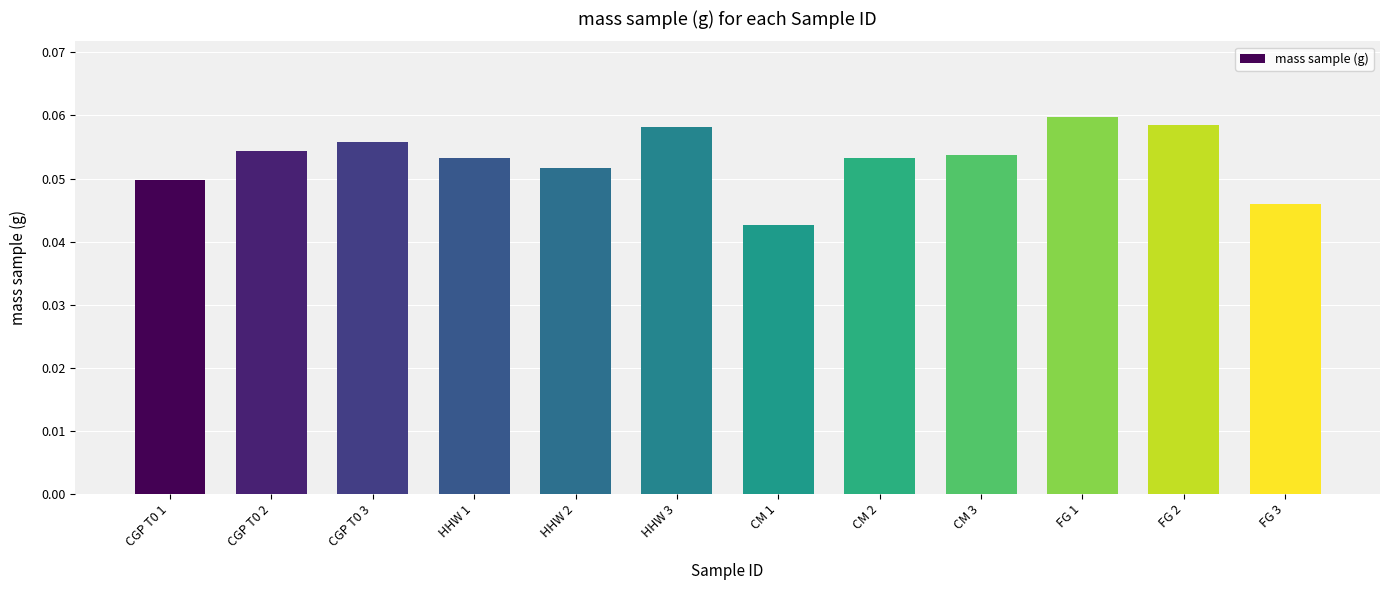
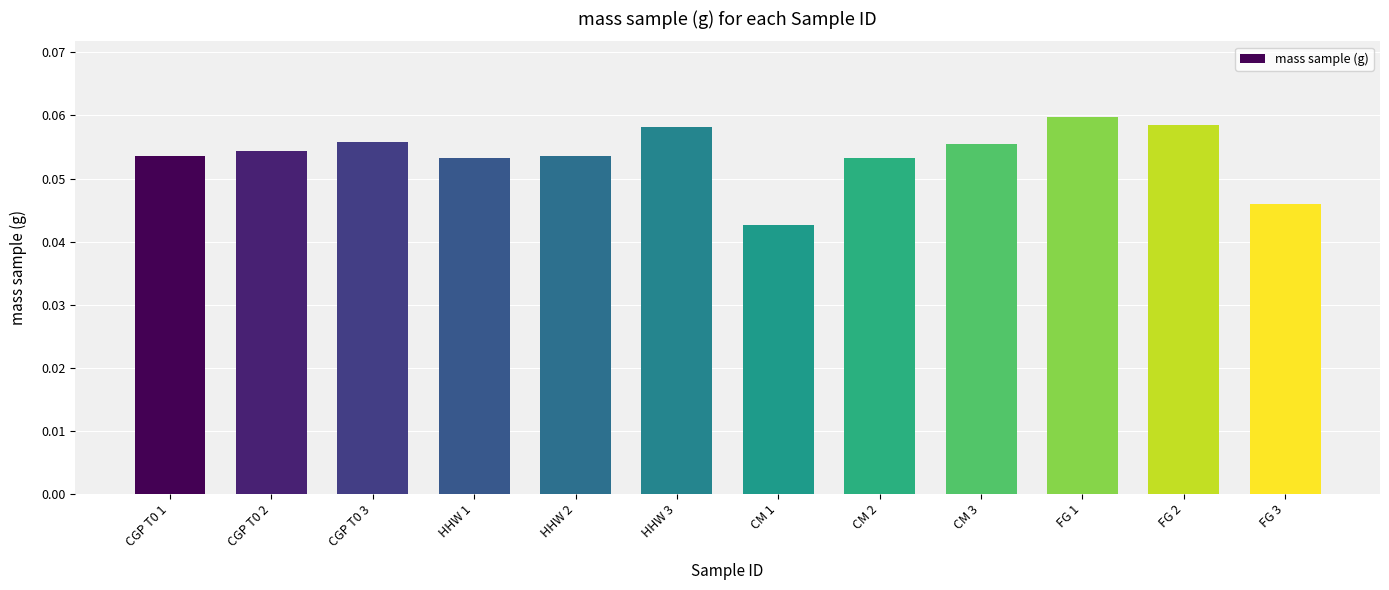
CGP T0 1: 0.050 -> 0.054
HHW 2: 0.052 -> 0.054
CM 3: 0.054 -> 0.056
